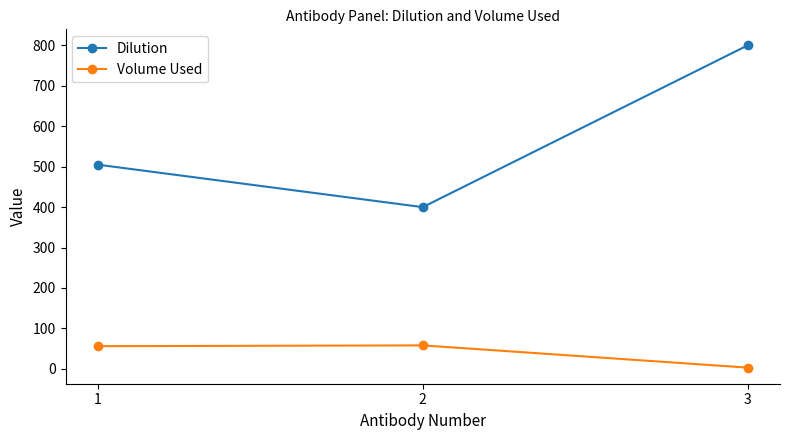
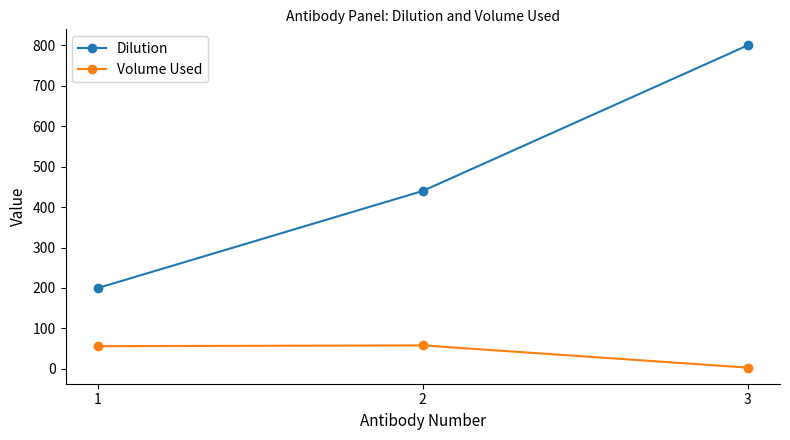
Dilution, 1: 510 -> 200
Dilution, 2: 400 -> 440
